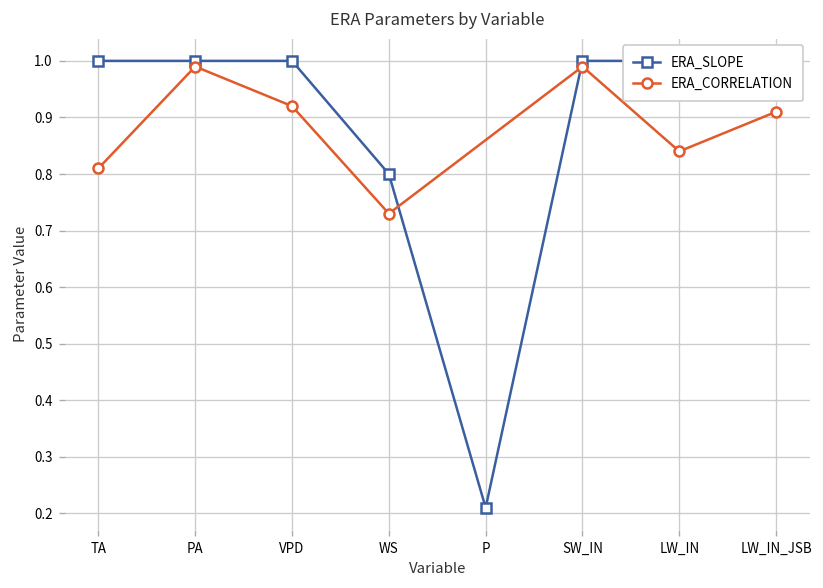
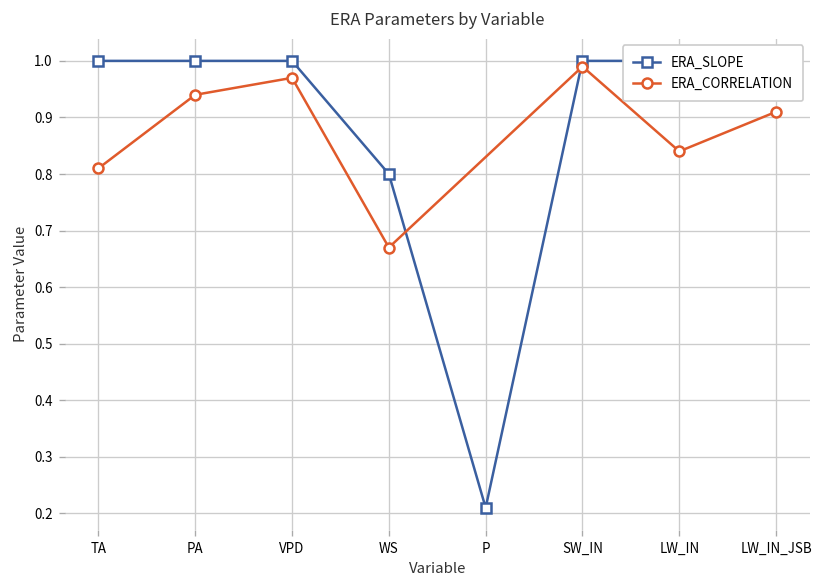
ERA_CORRELATION, PA: 0.99 -> 0.94
ERA_CORRELATION, VPD: 0.92 -> 0.97
ERA_CORRELATION, WS: 0.73 -> 0.67
